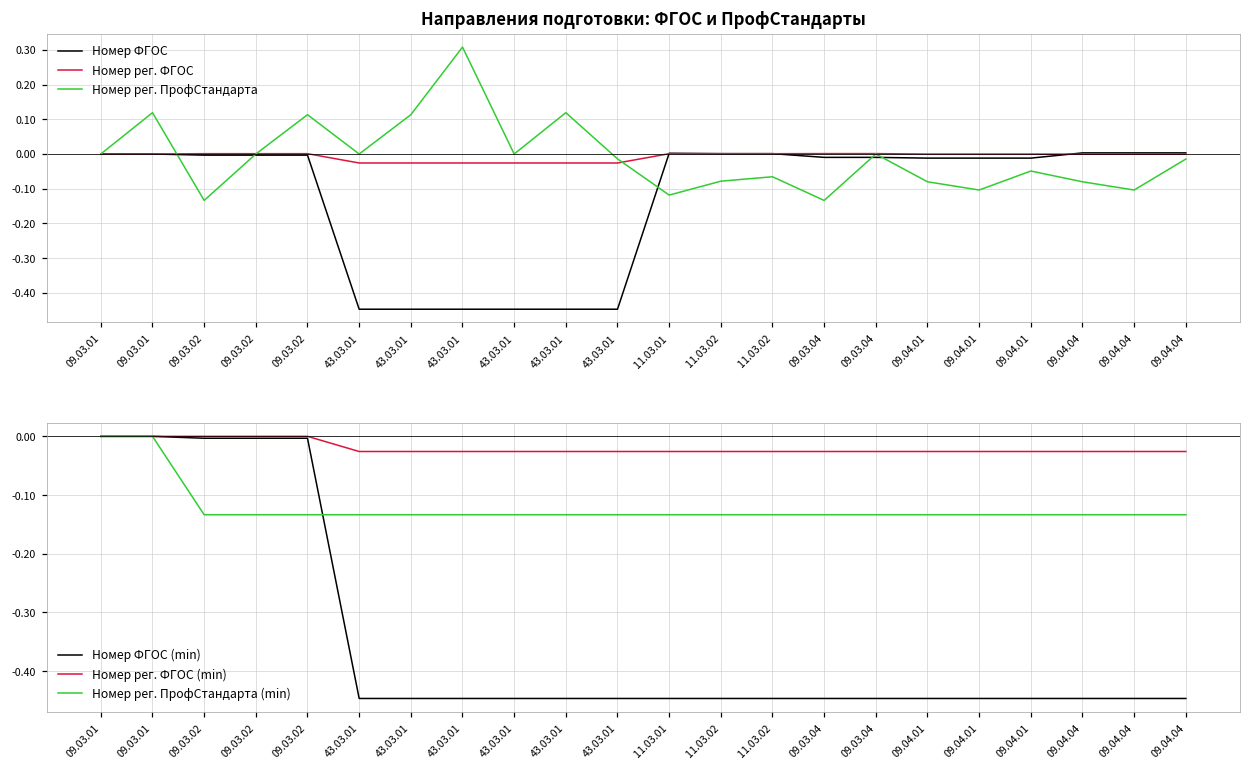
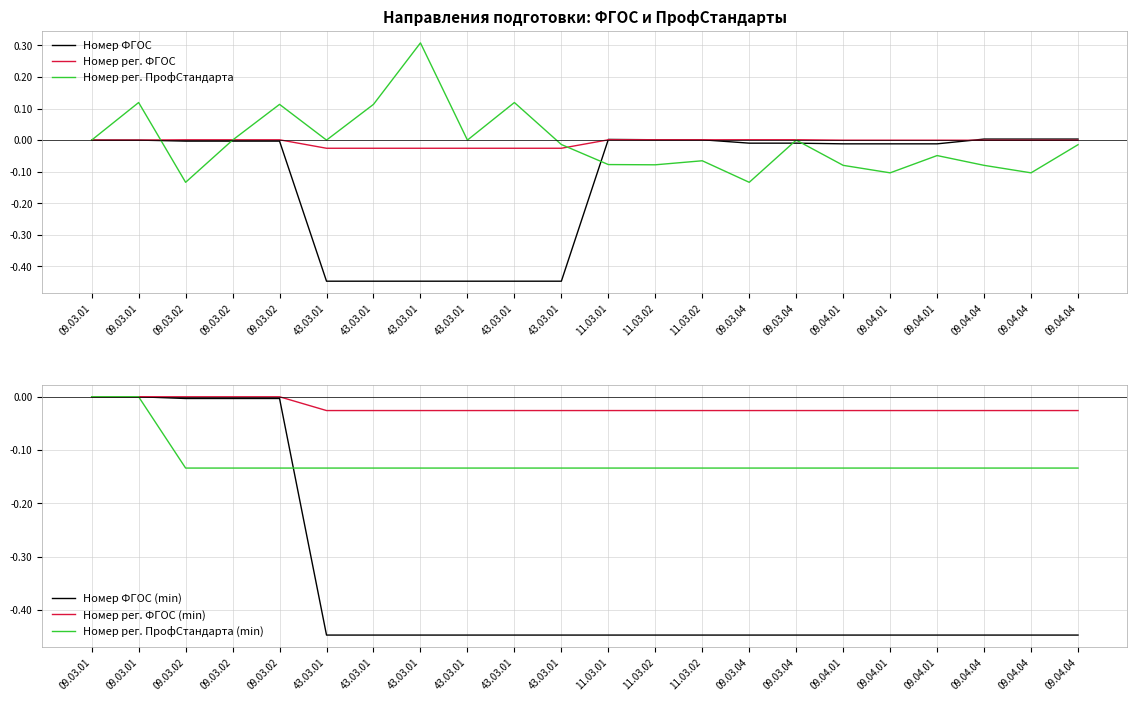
Направления подготовки: ФГОС и ПрофСтандарты, Номер рег. ПрофСтандарта, 11.03.01: -0.12 -> -0.08
